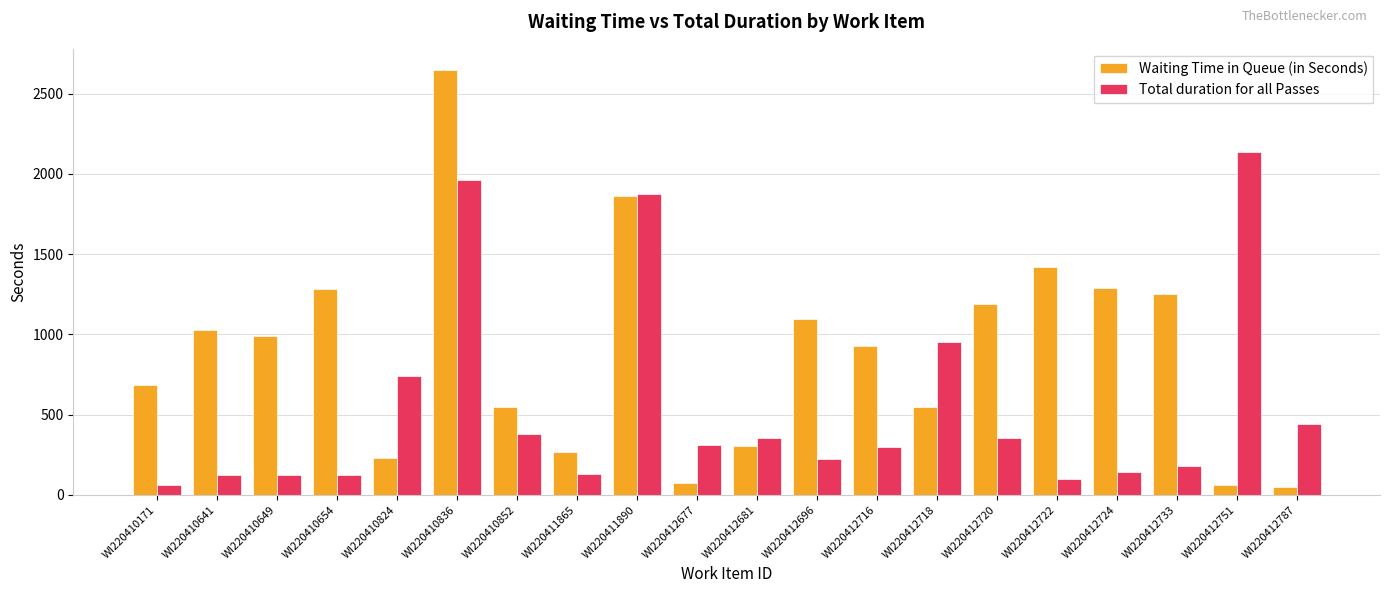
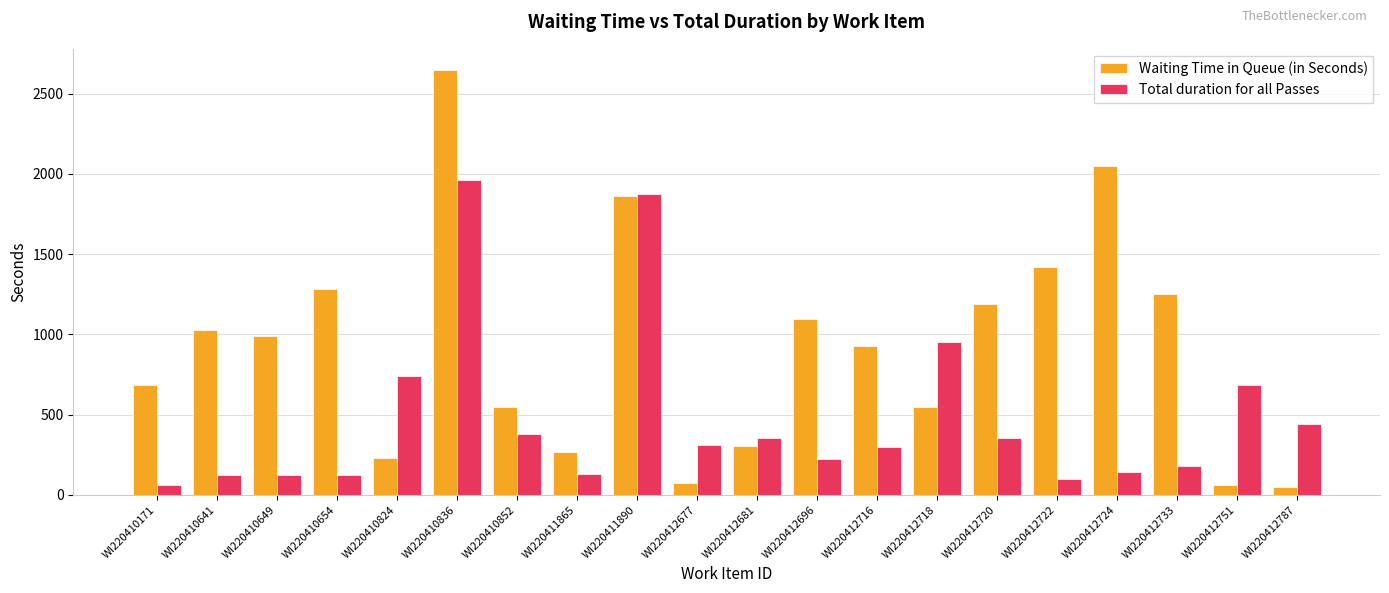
Waiting Time in Queue (in Seconds), WI220412724: 1290 -> 2050
Total duration for all Passes, WI220412751: 2140 -> 690
